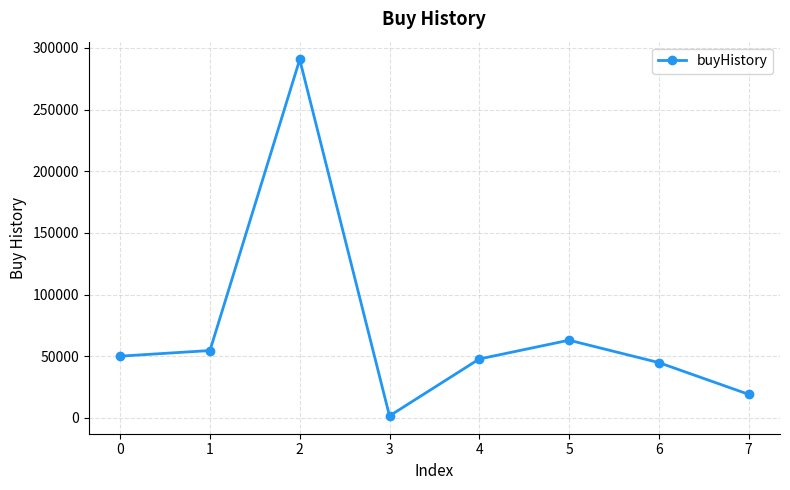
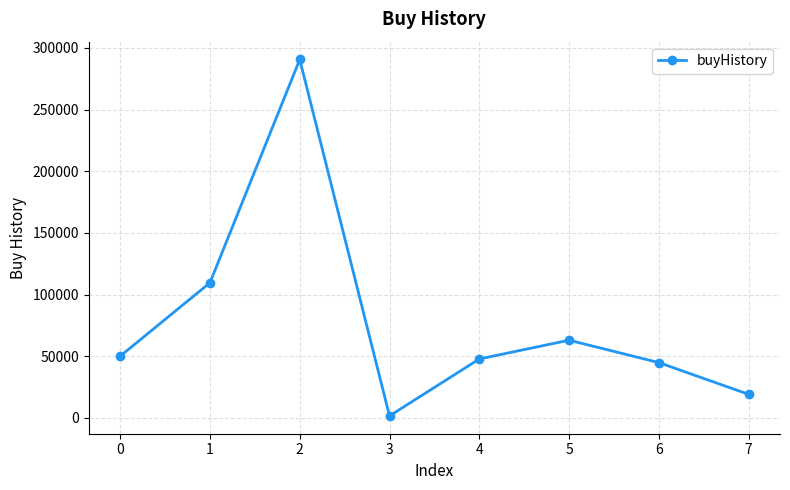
1: 55000 -> 110000
